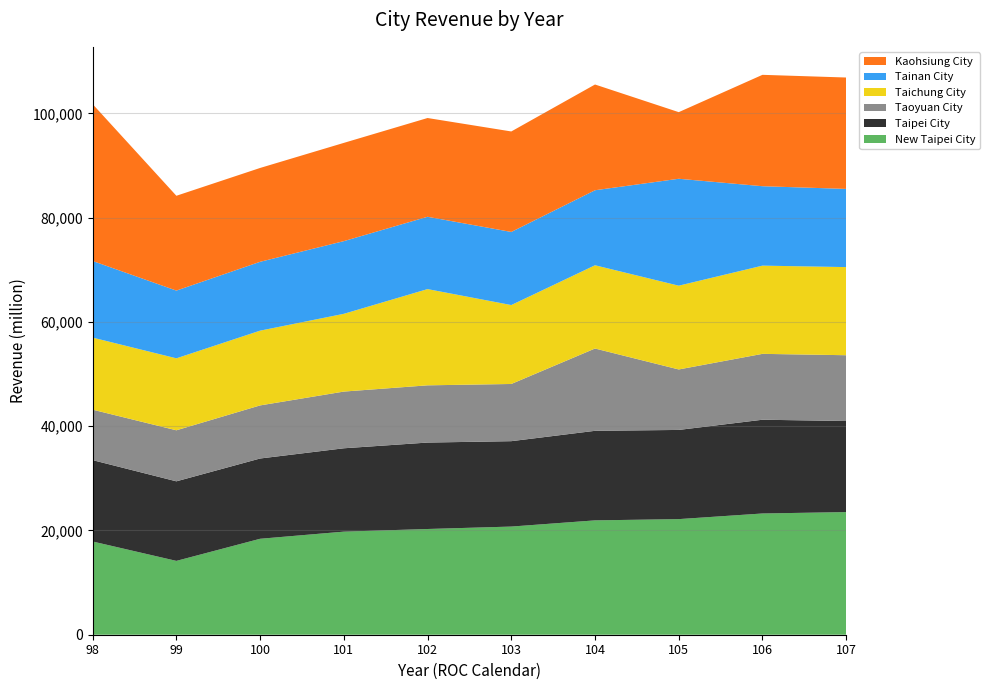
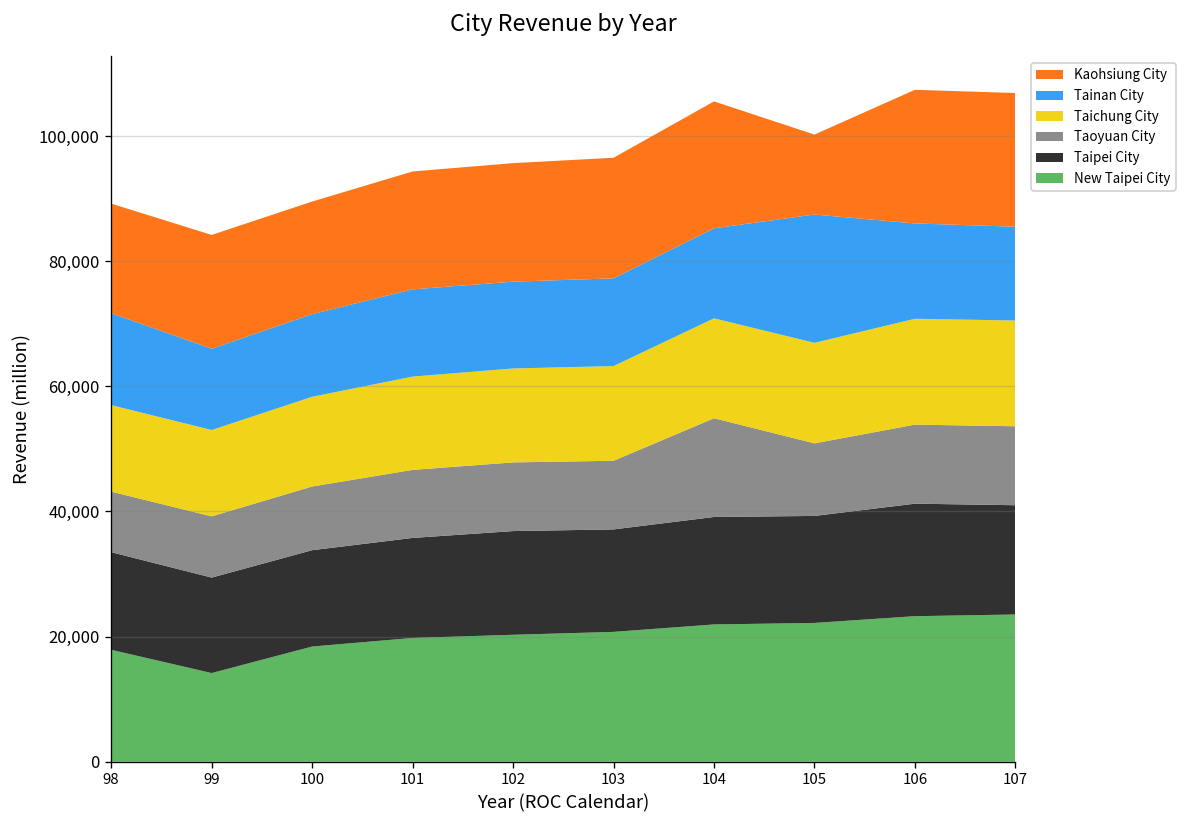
Kaohsiung City, 98: 30,000 -> 18,000
Taichung City, 102: 18,000 -> 15,000
